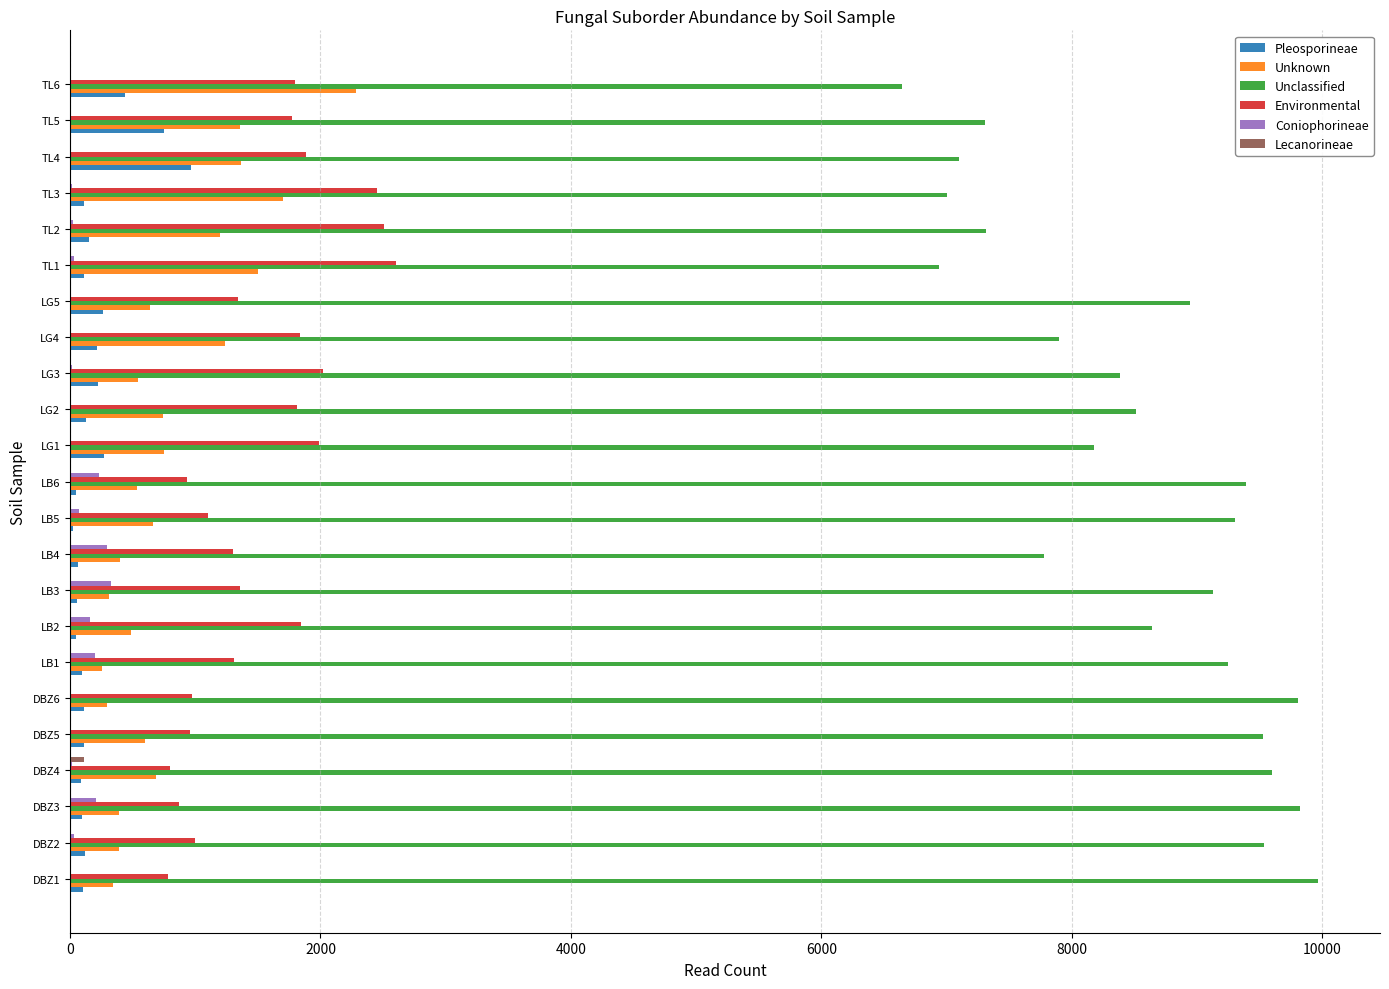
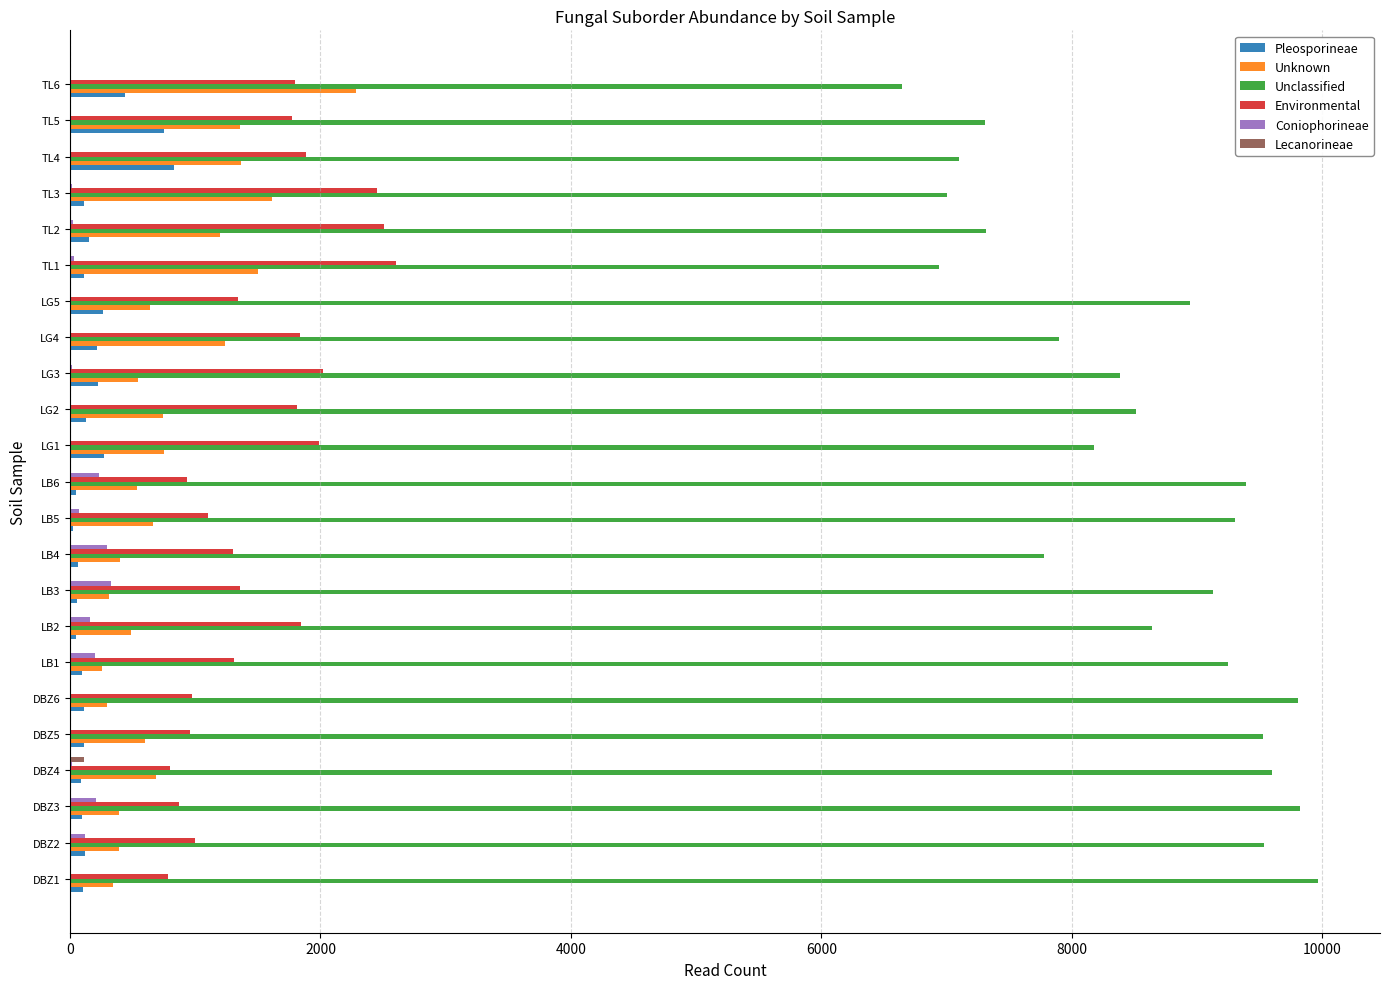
Pleosporineae, TL4: 970 -> 830
Unknown, TL3: 1700 -> 1610
Coniophorineae, DBZ2: 40 -> 120
